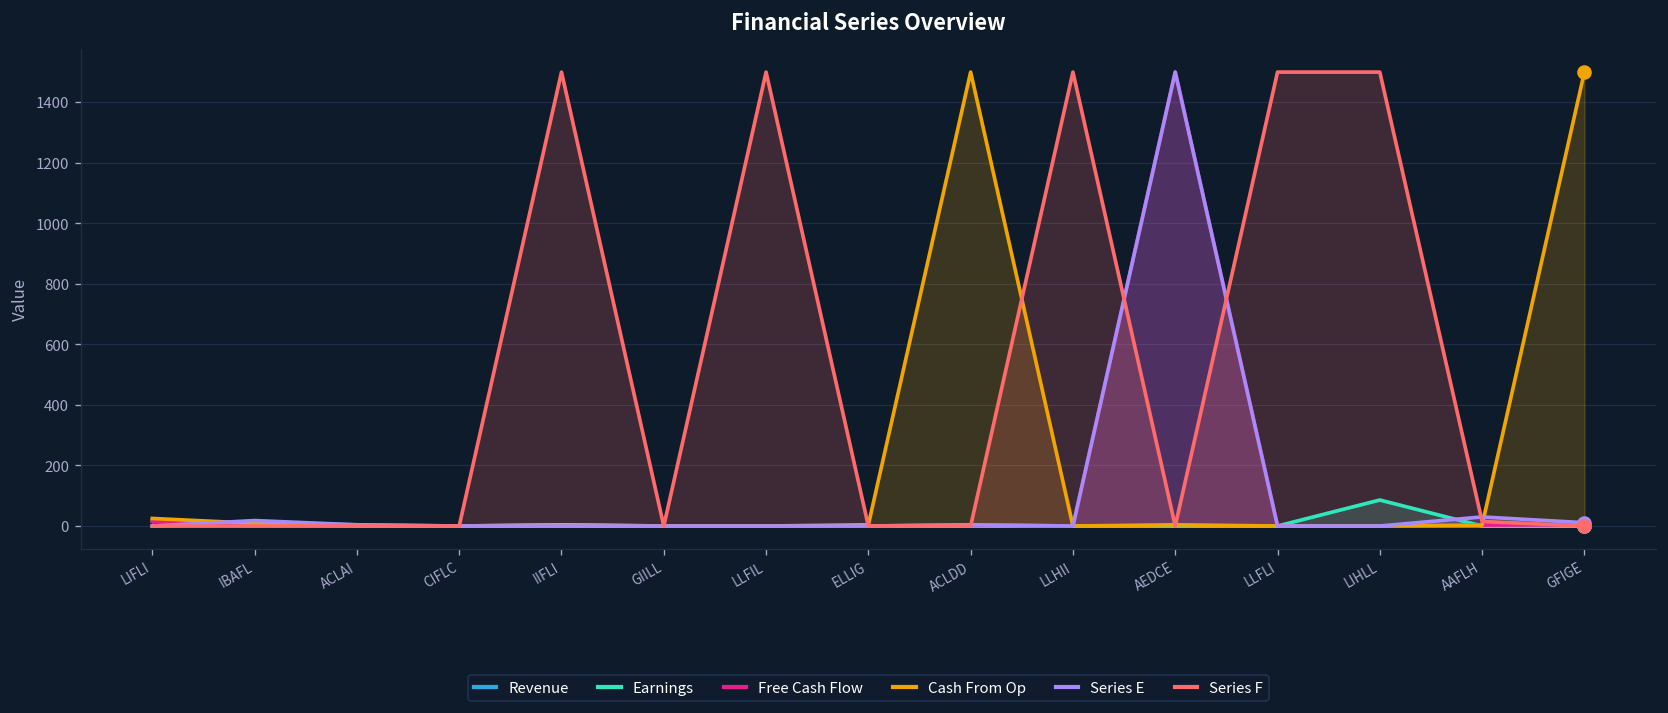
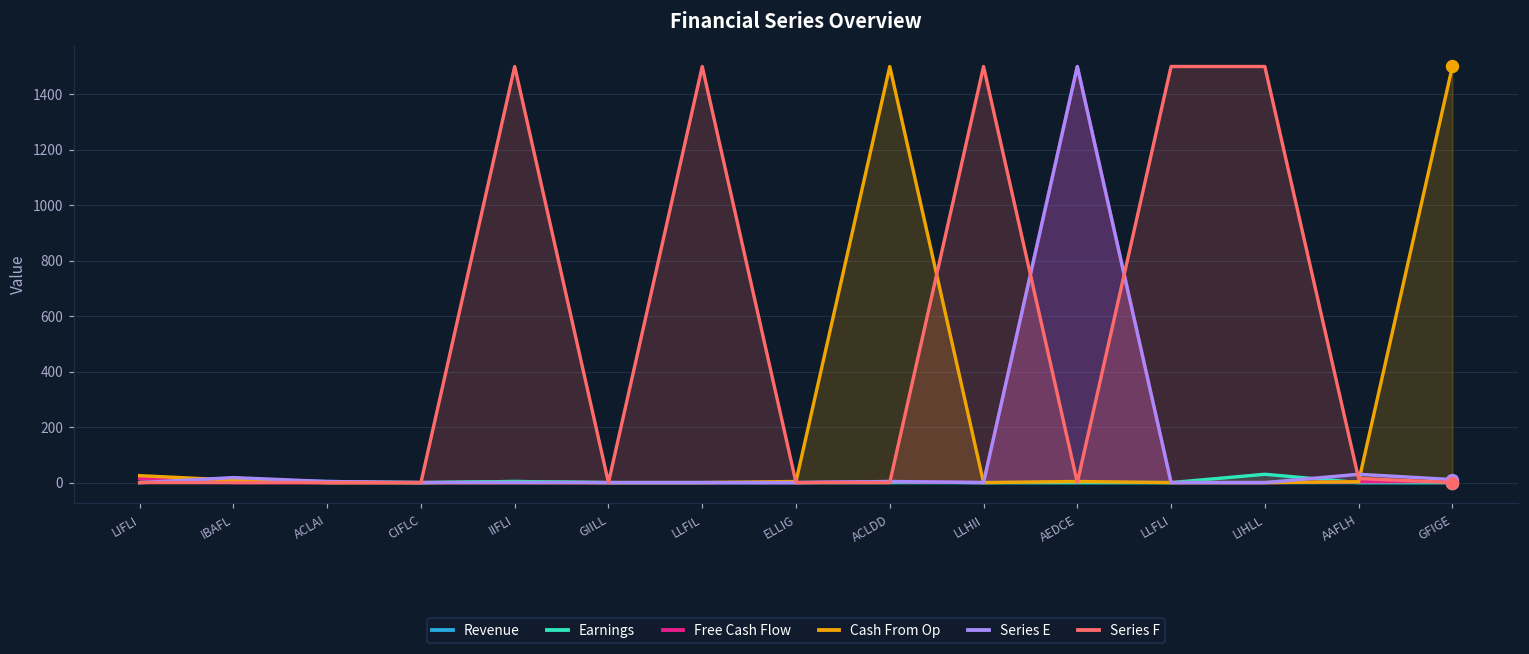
Earnings, LIHLL: 90 -> 30
